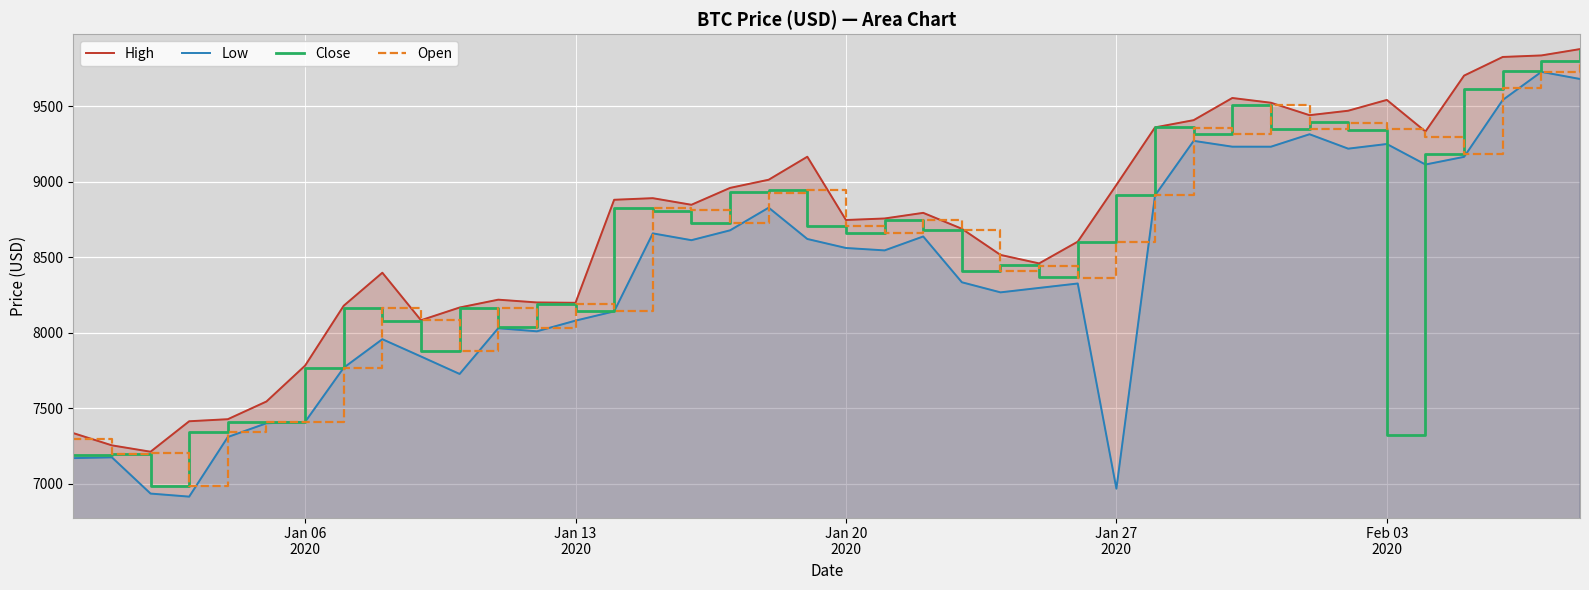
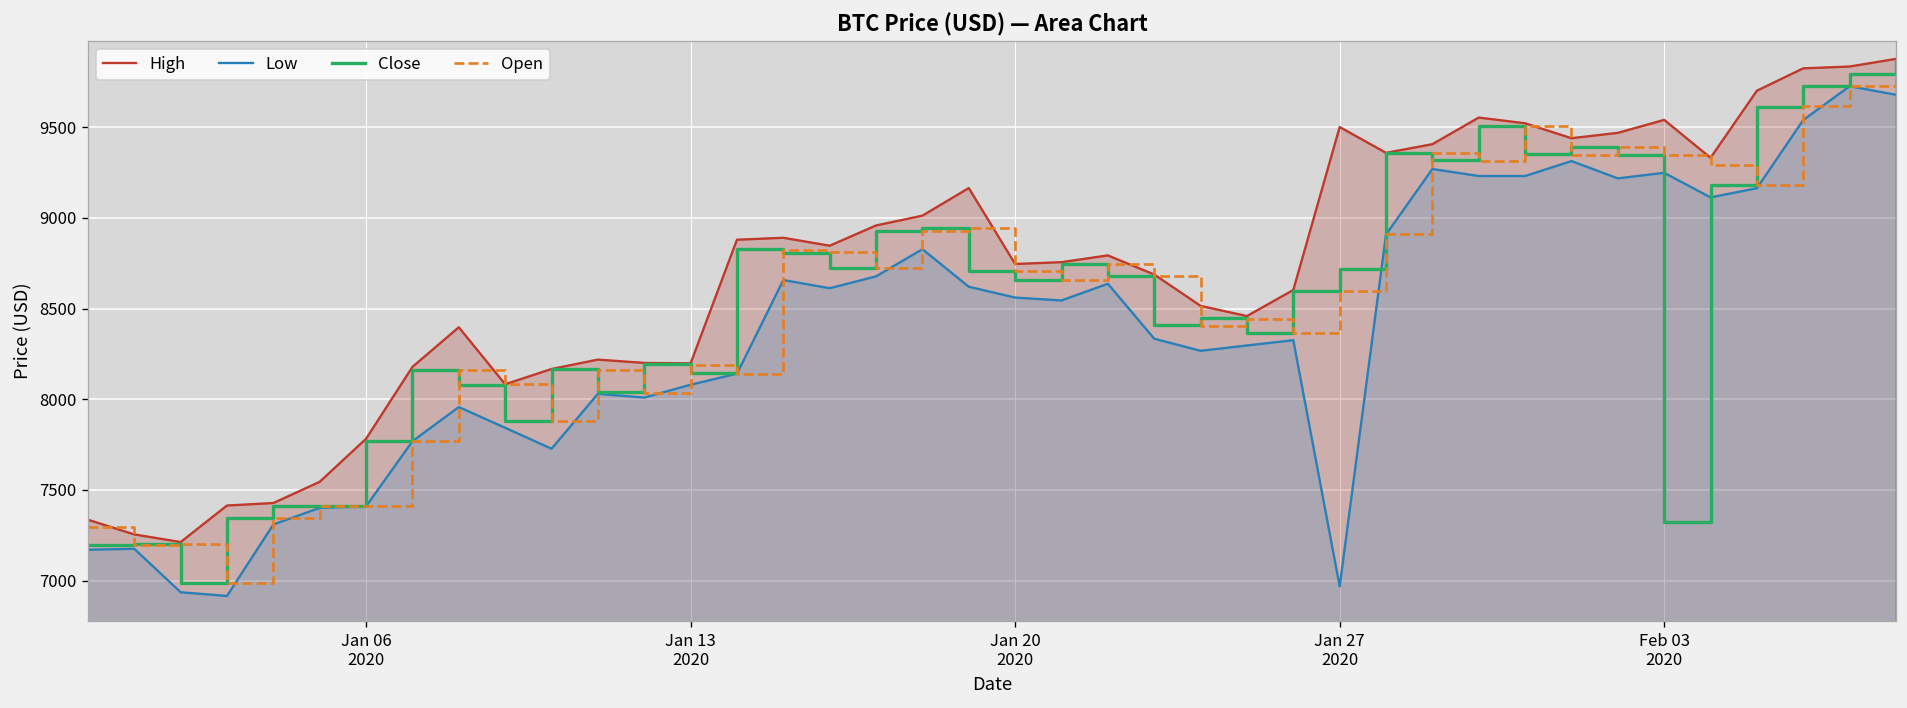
High, Jan 27 2020: 8980 -> 9500
Close, Jan 27 2020: 8910 -> 8720
